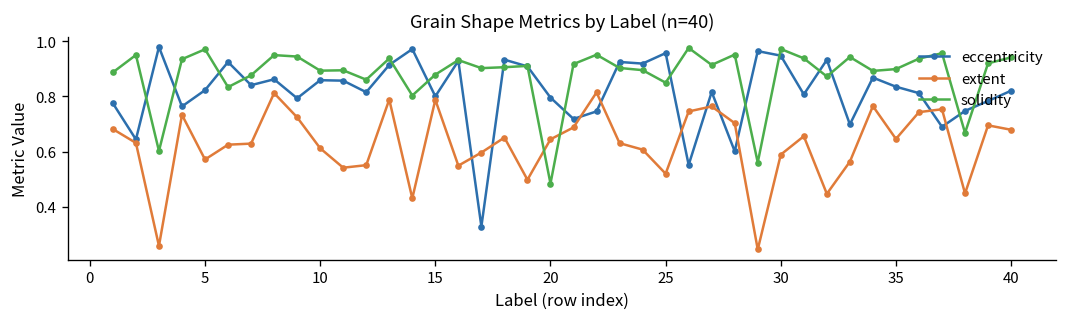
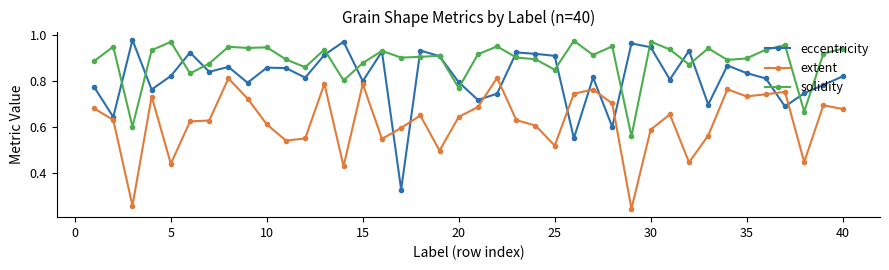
extent, 5: 0.57 -> 0.44
solidity, 10: 0.89 -> 0.95
solidity, 20: 0.48 -> 0.77
eccentricity, 25: 0.96 -> 0.91
extent, 35: 0.65 -> 0.73
